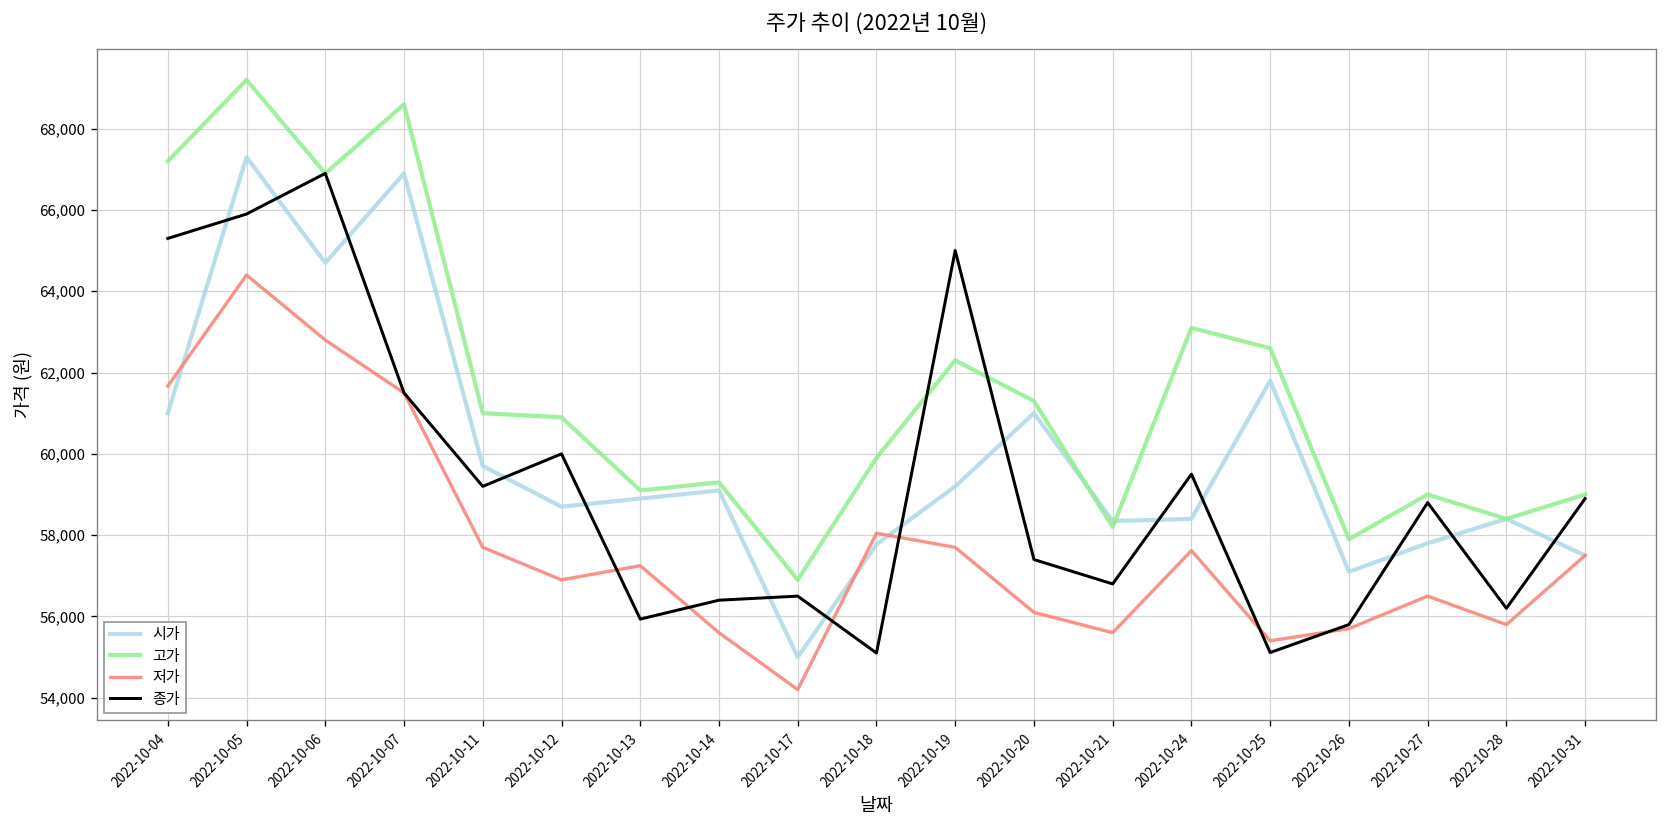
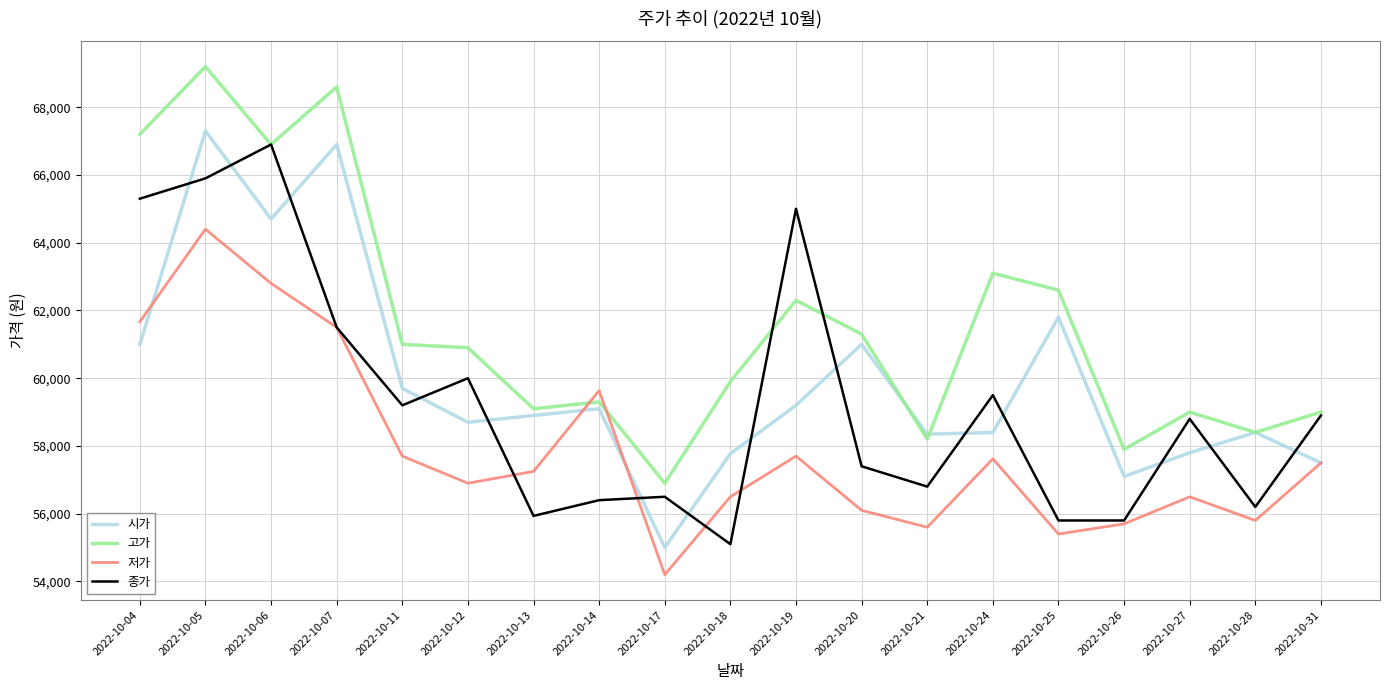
저가, 2022-10-14: 55,600 -> 59,600
저가, 2022-10-18: 58,000 -> 56,500
종가, 2022-10-25: 55,100 -> 55,800
